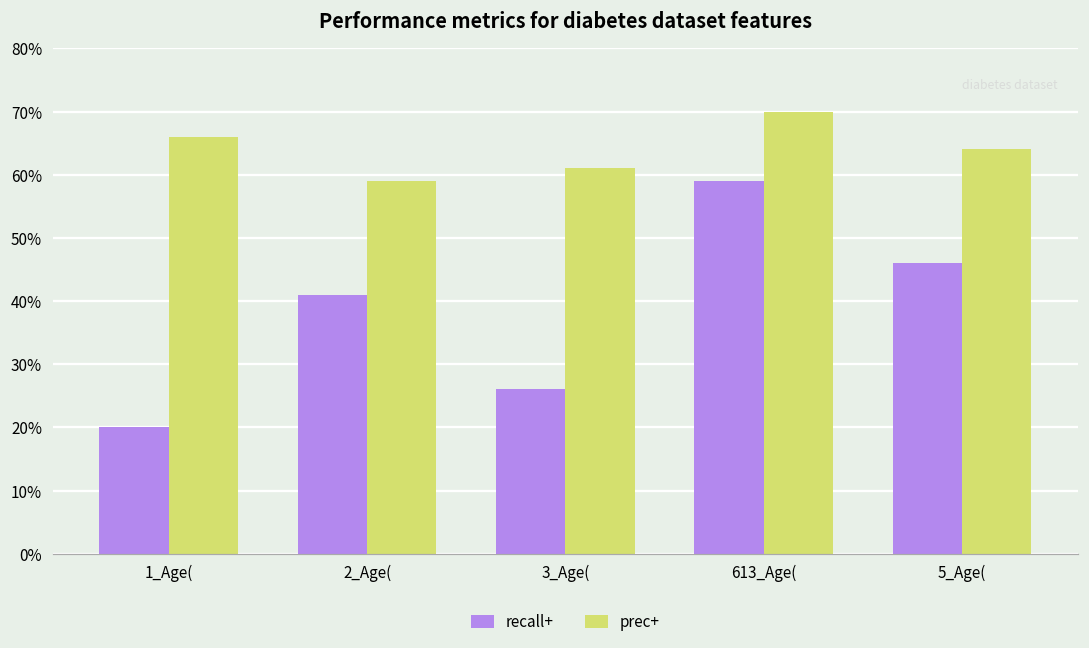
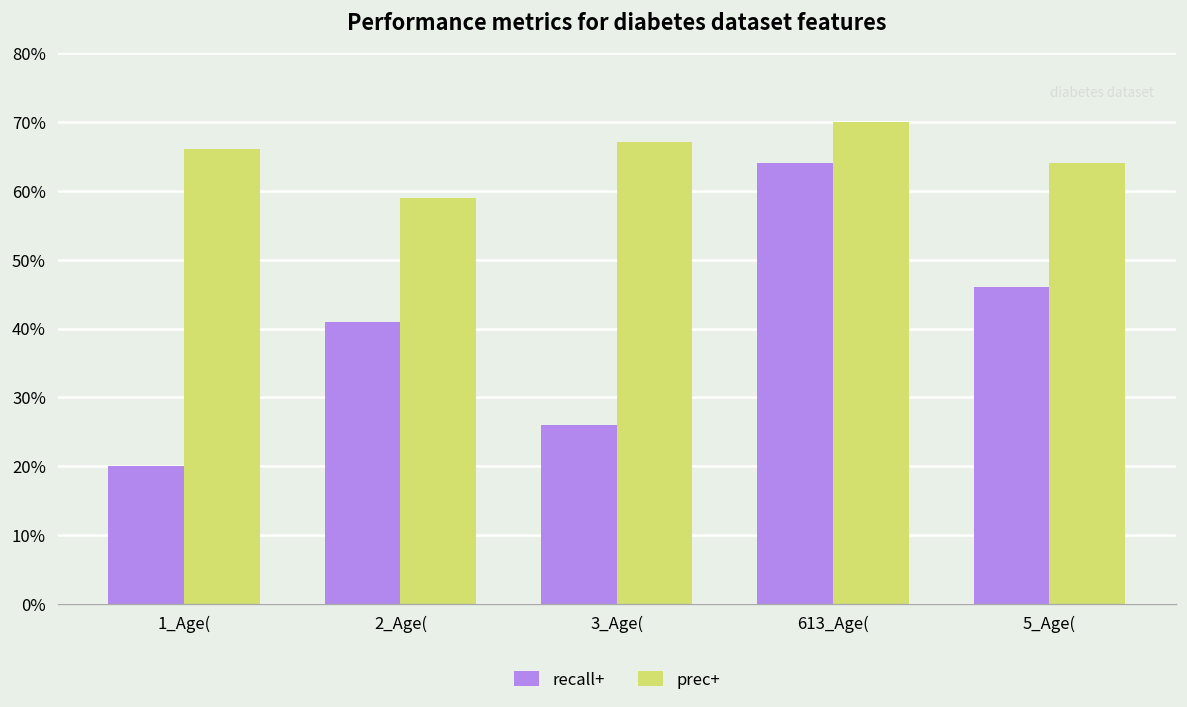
prec+, 3_Age(: 61% -> 67%
recall+, 613_Age(: 59% -> 64%
